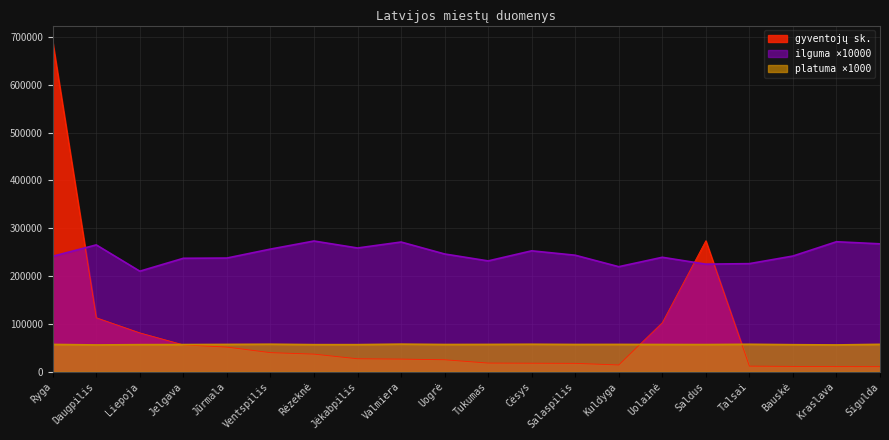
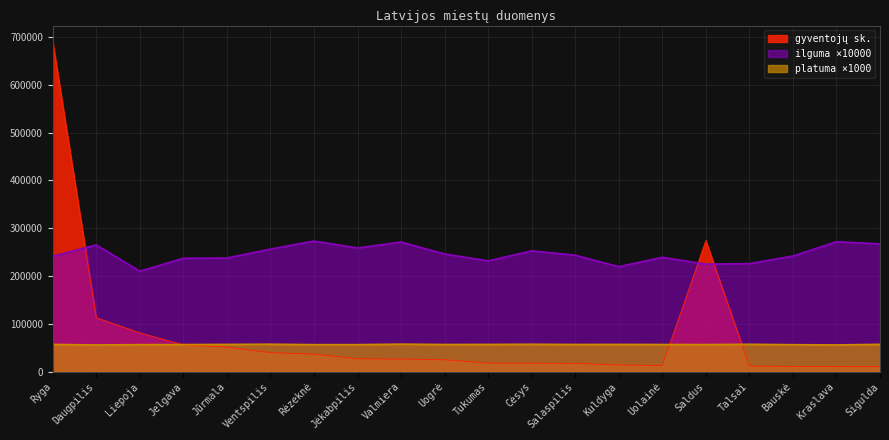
gyventojų sk., Uolainė: 100000 -> 10000
